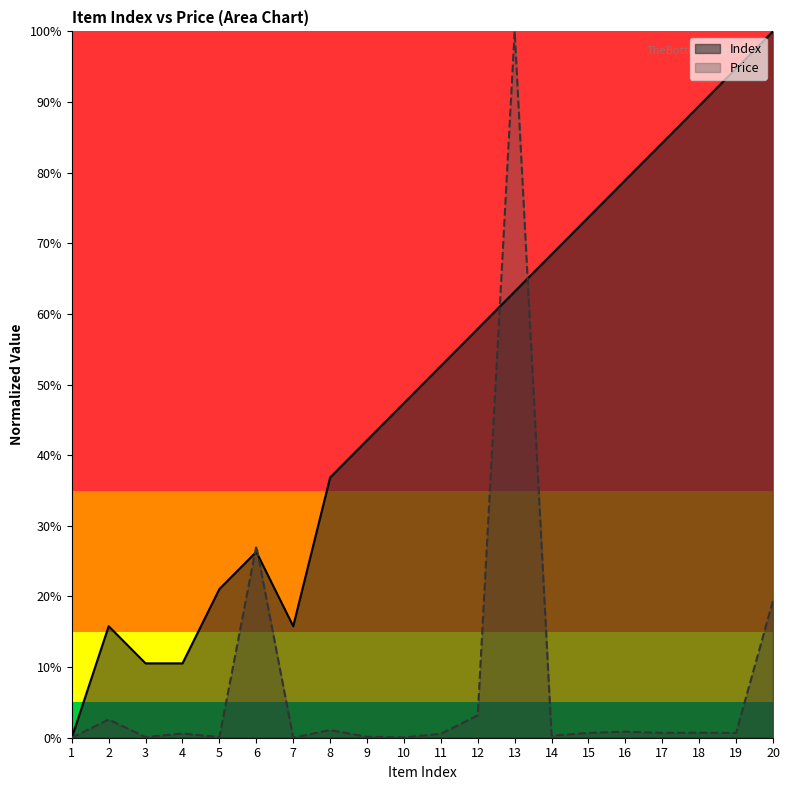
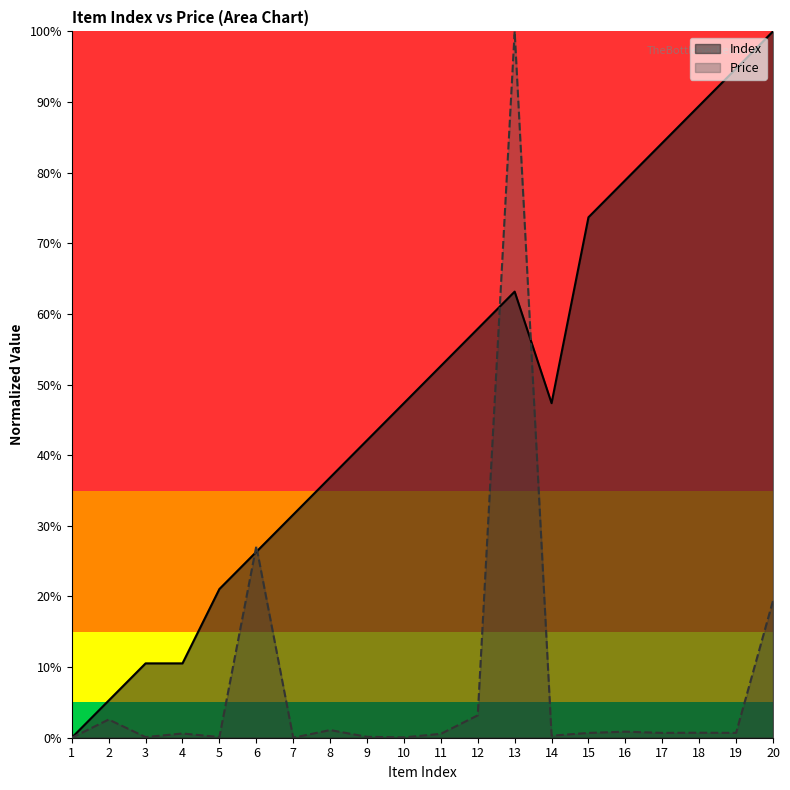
Index, 2: 16% -> 5%
Index, 7: 16% -> 32%
Index, 14: 68% -> 47%
